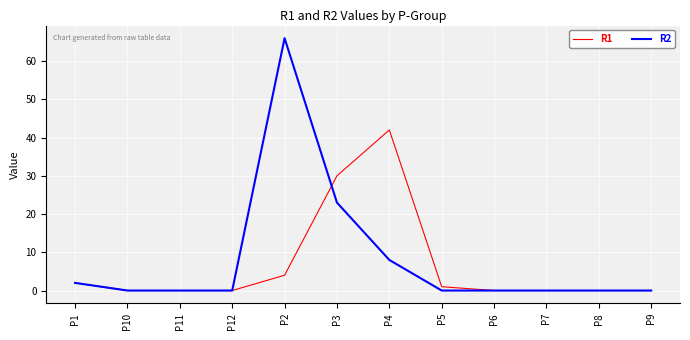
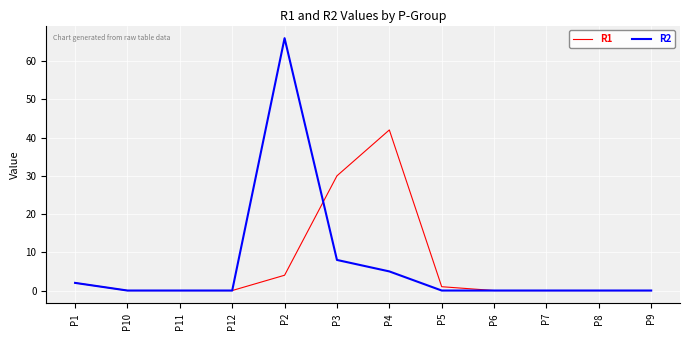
R2, P3: 23 -> 8
R2, P4: 8 -> 5
